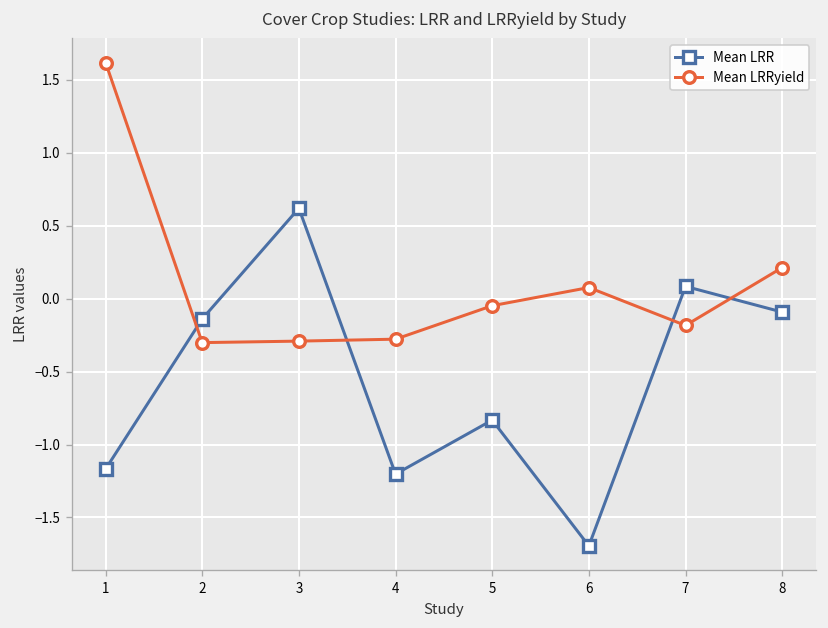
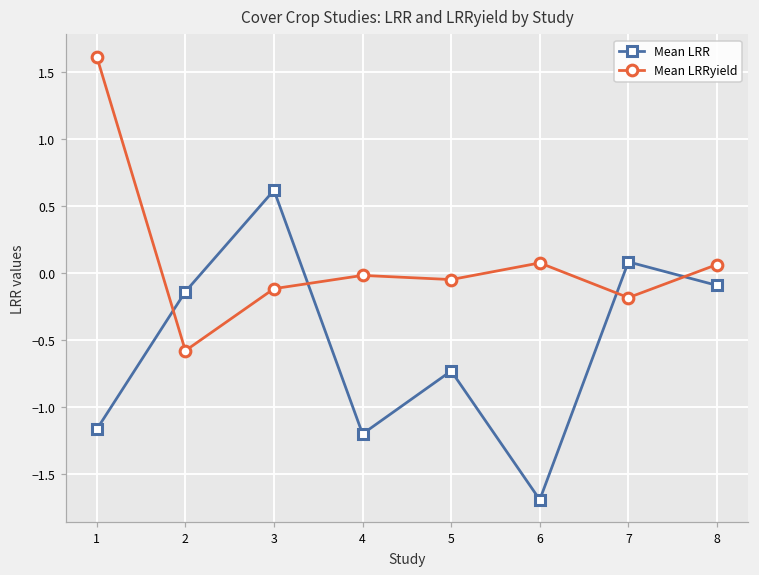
Mean LRRyield, 2: -0.30 -> -0.58
Mean LRRyield, 3: -0.29 -> -0.12
Mean LRRyield, 4: -0.28 -> -0.02
Mean LRR, 5: -0.83 -> -0.73
Mean LRRyield, 8: 0.21 -> 0.06
